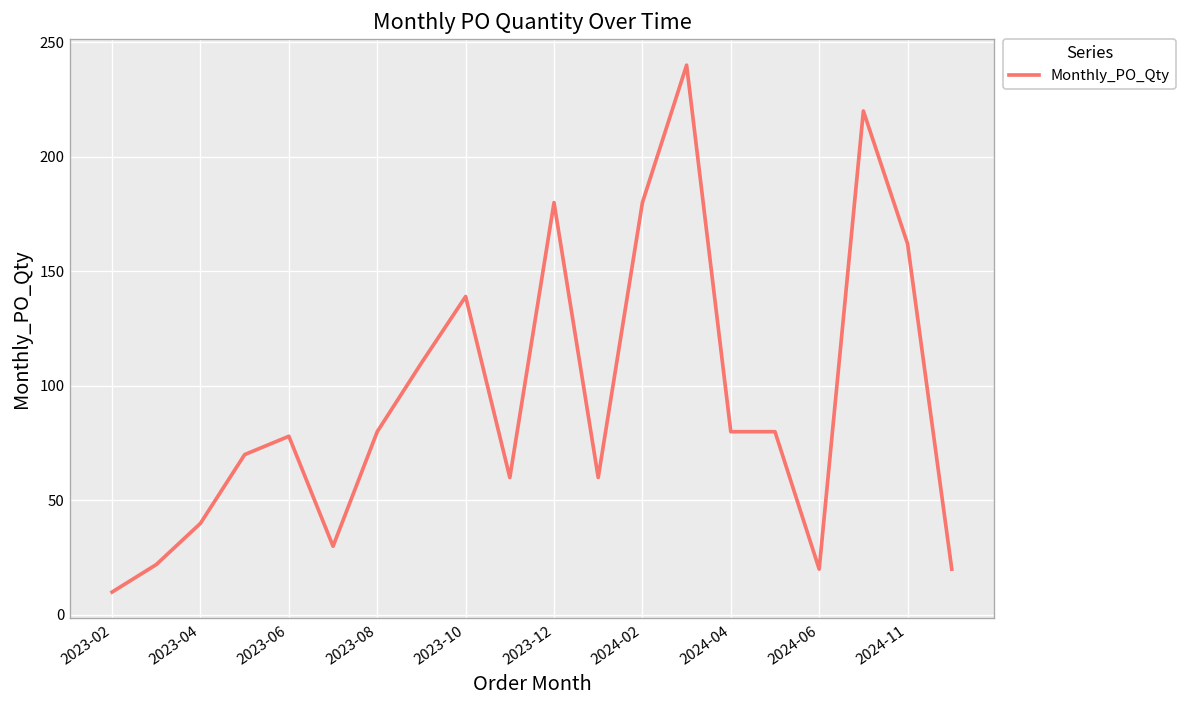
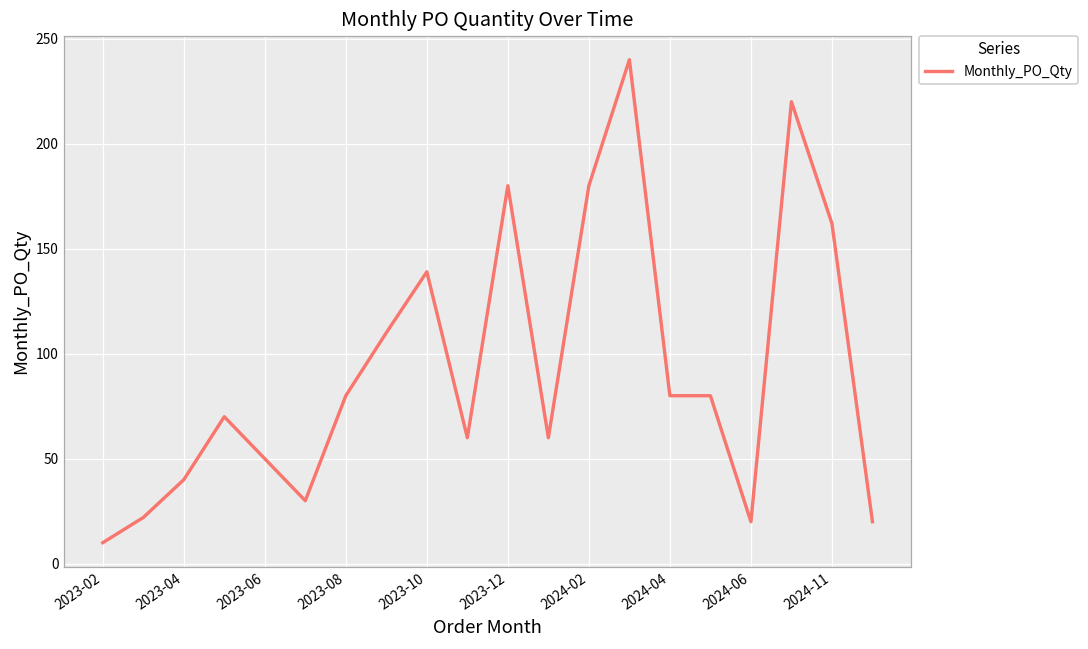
2023-06: 78 -> 50
